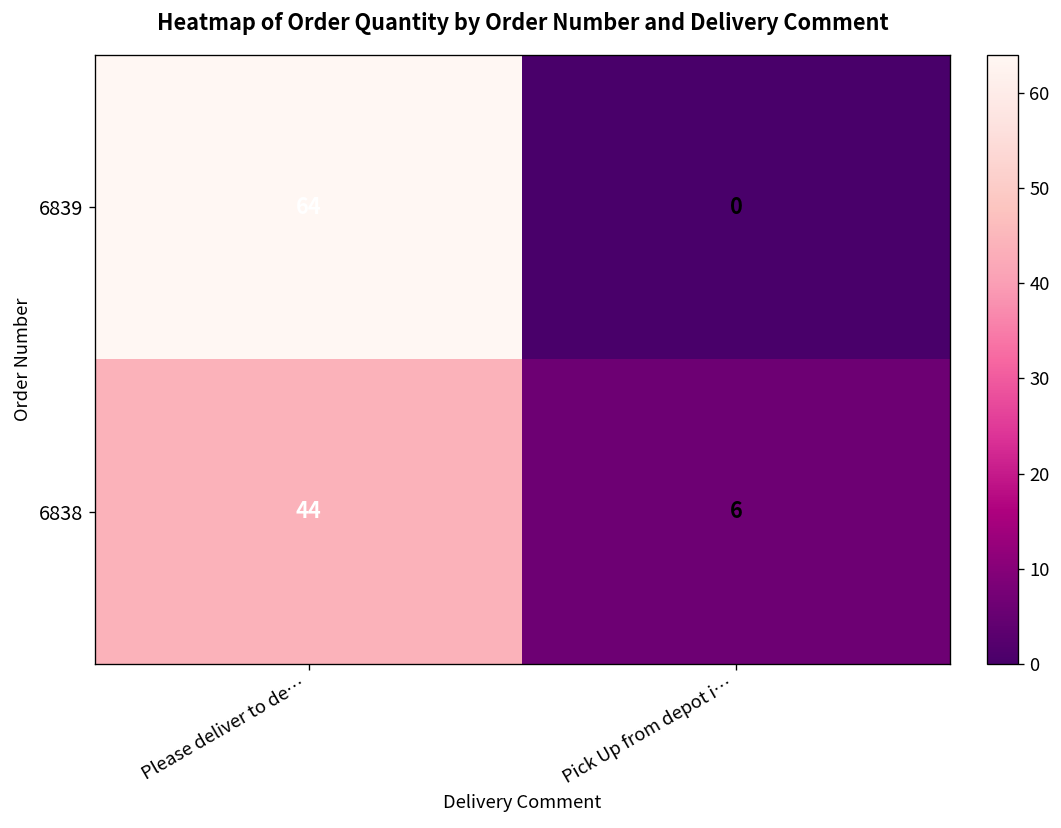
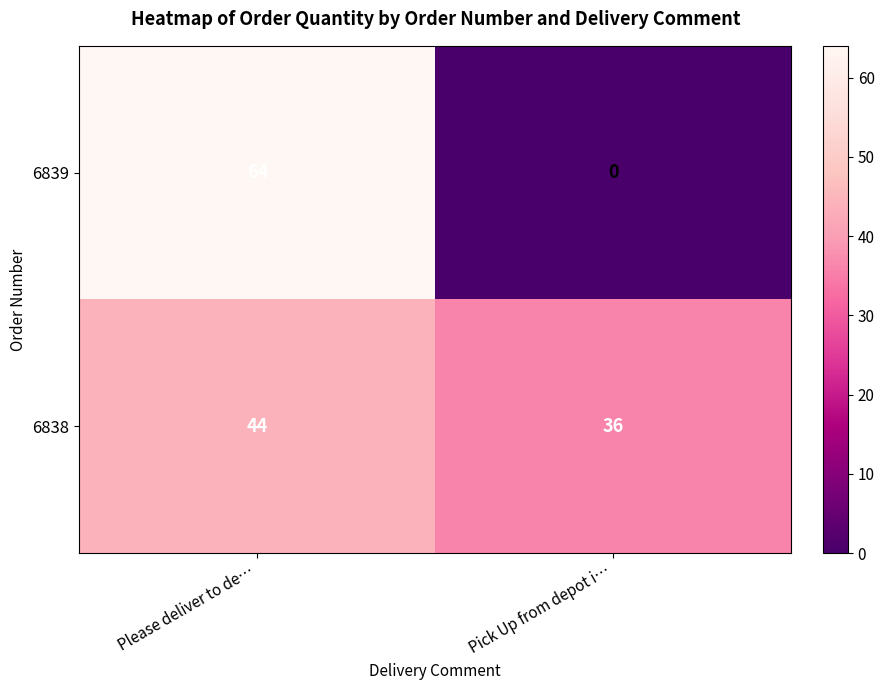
6838, Pick Up from depot i…: 6 -> 36
